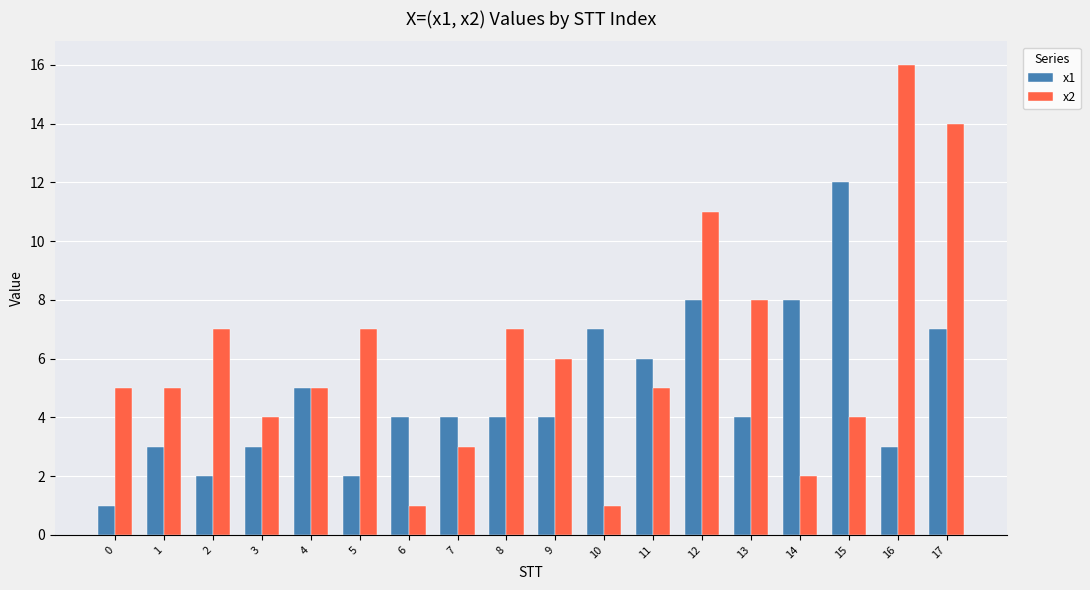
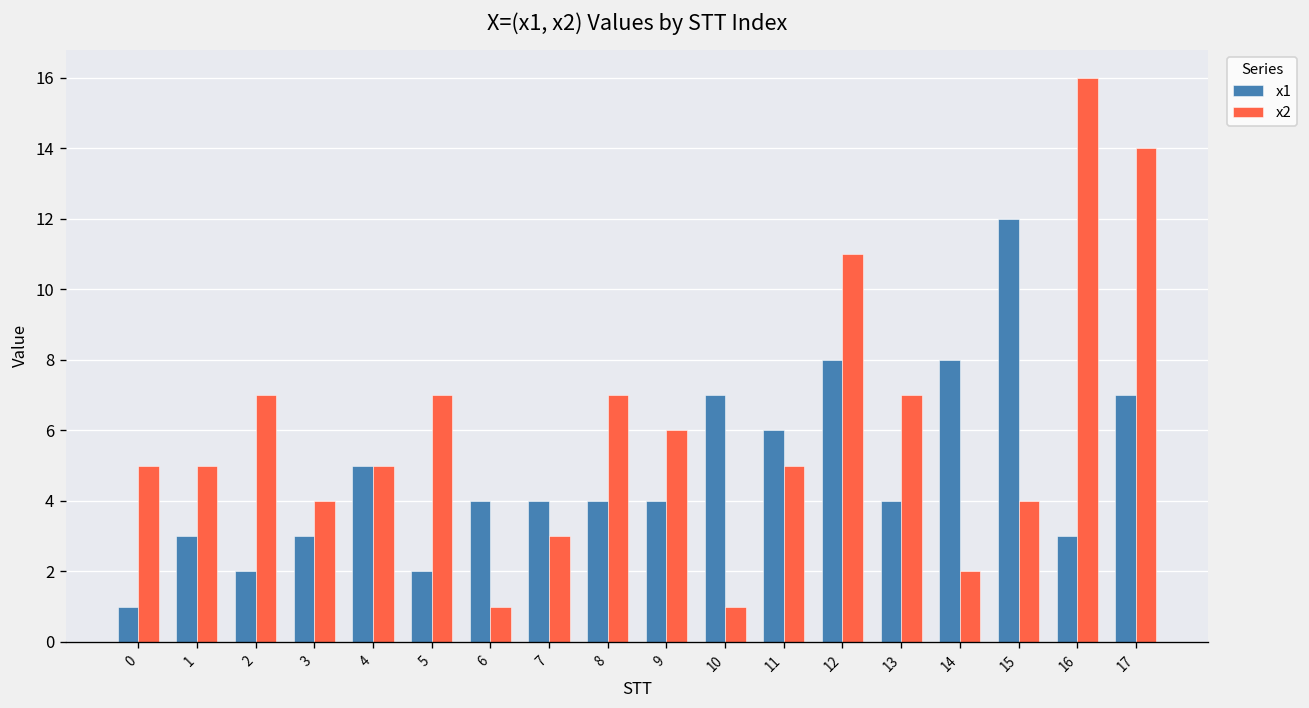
x2, 13: 8 -> 7
